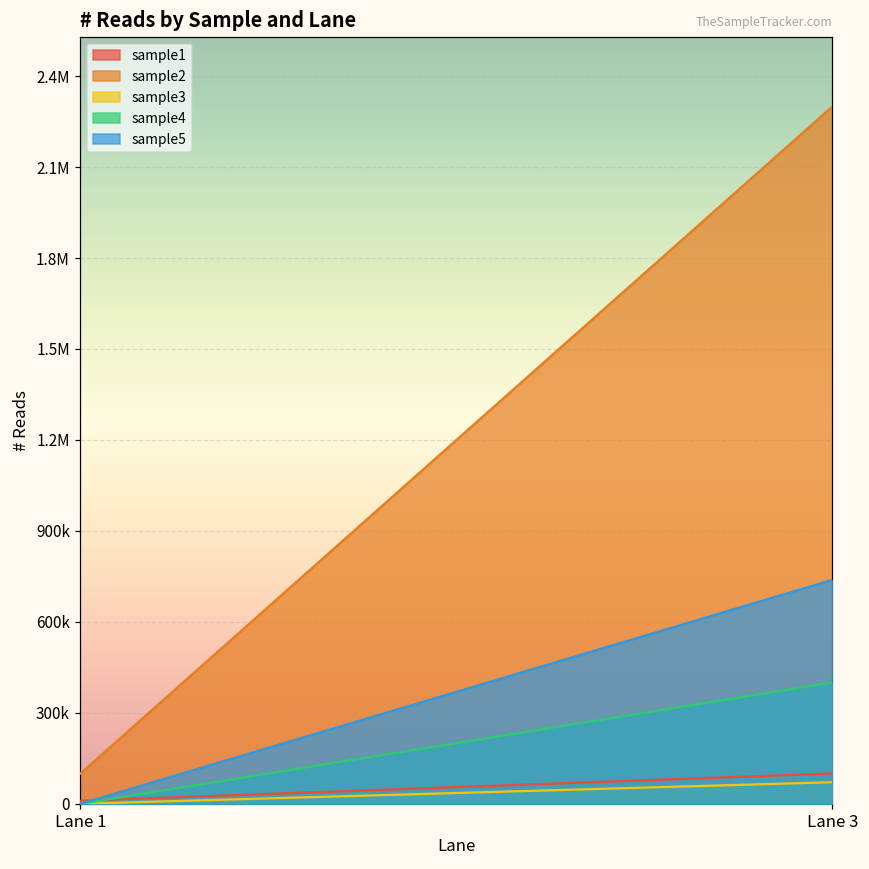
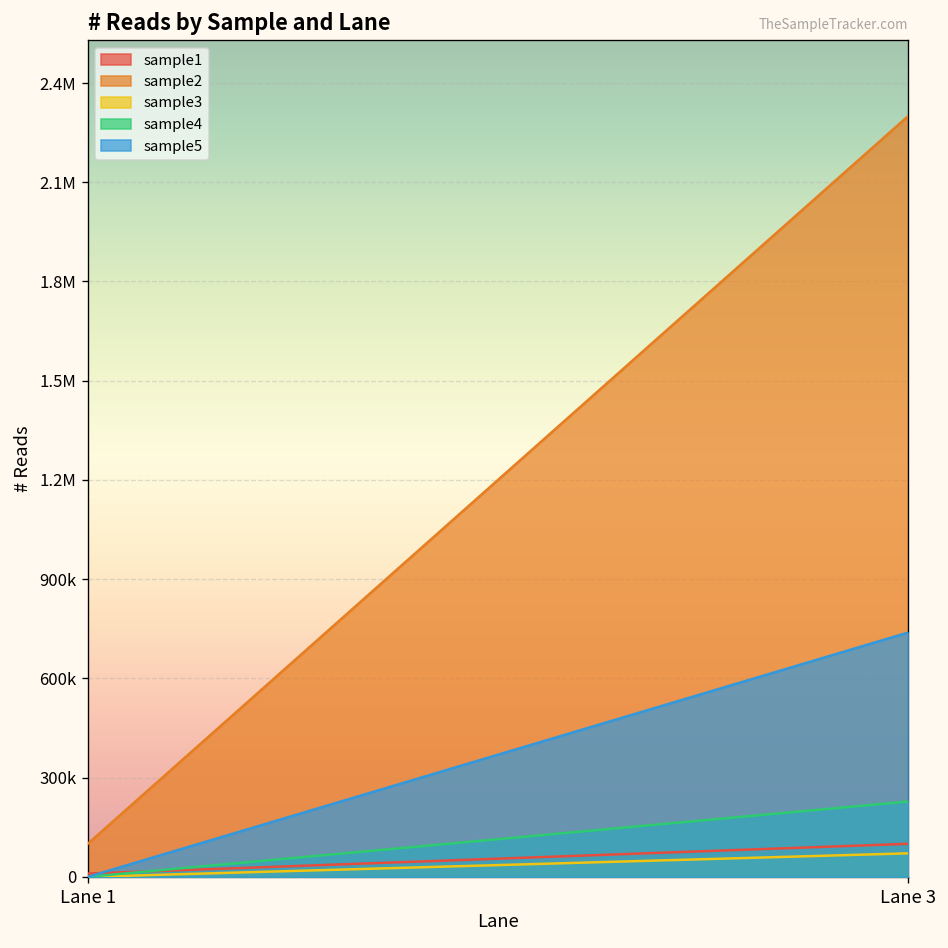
sample4, Lane 3: 400000 -> 230000
